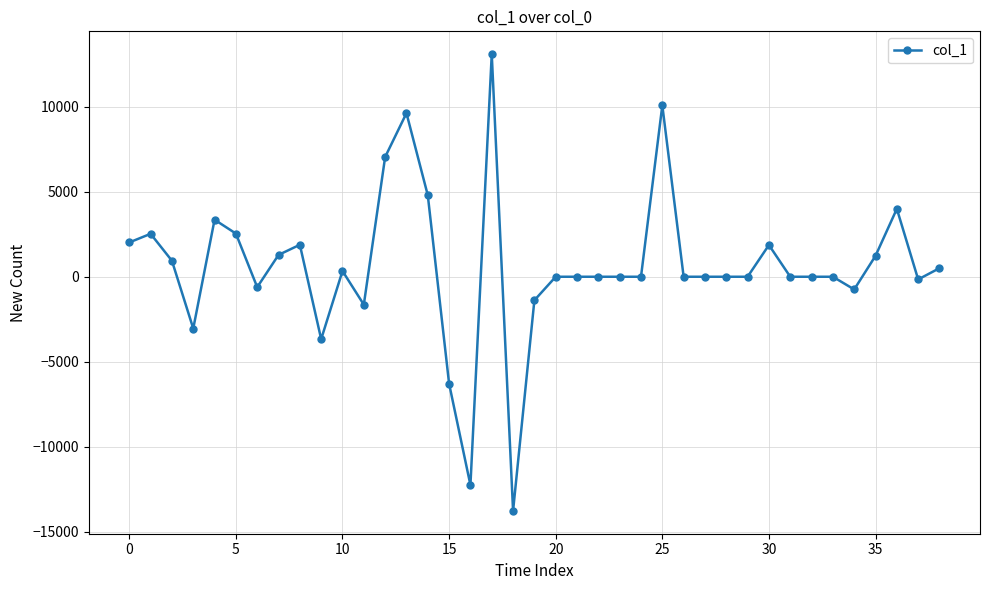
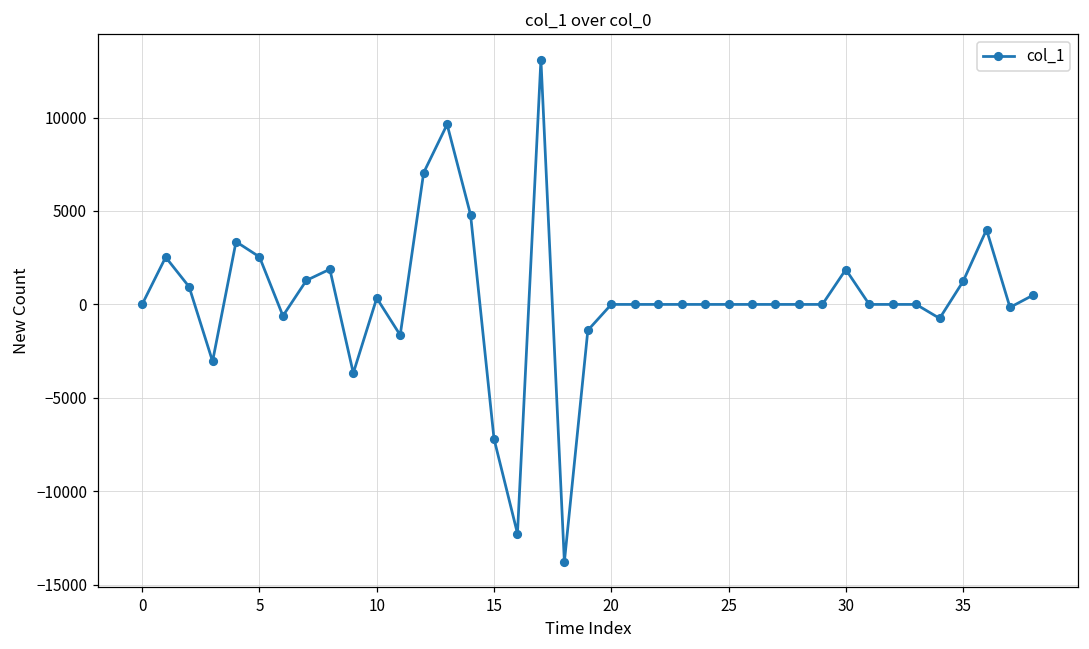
0: 2000 -> 0
15: -6300 -> -7200
25: 10100 -> 0
